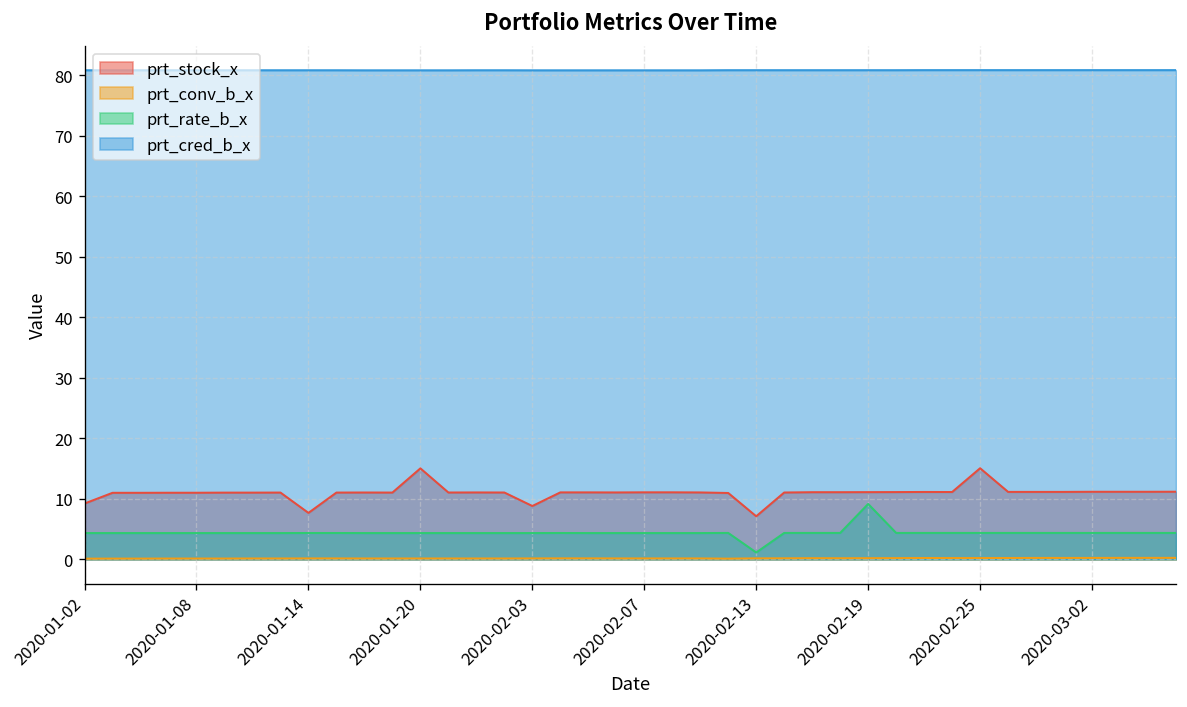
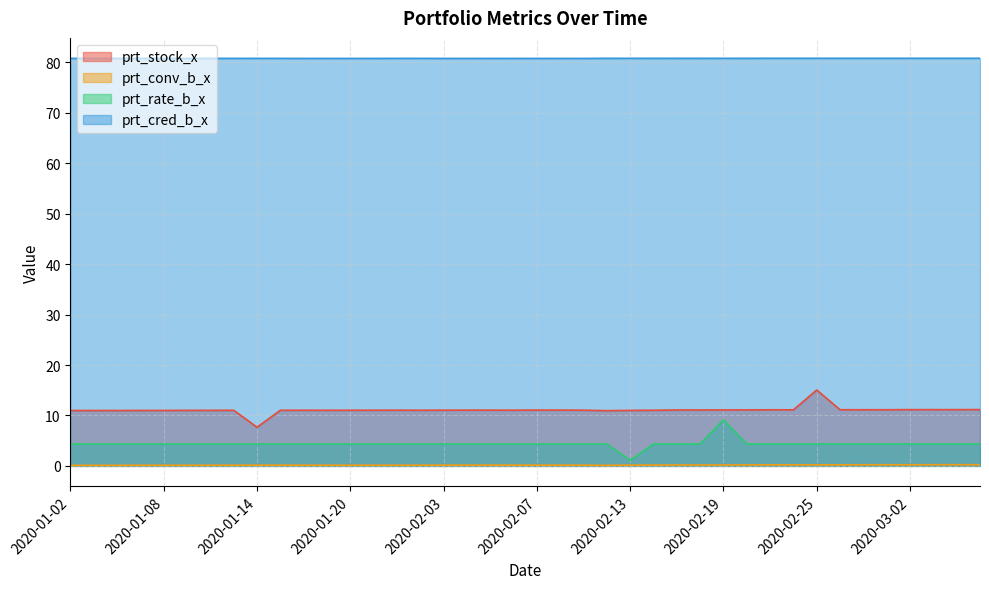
prt_stock_x, 2020-01-02: 9 -> 11
prt_stock_x, 2020-01-20: 15 -> 11
prt_stock_x, 2020-02-03: 9 -> 11
prt_stock_x, 2020-02-13: 7 -> 11
